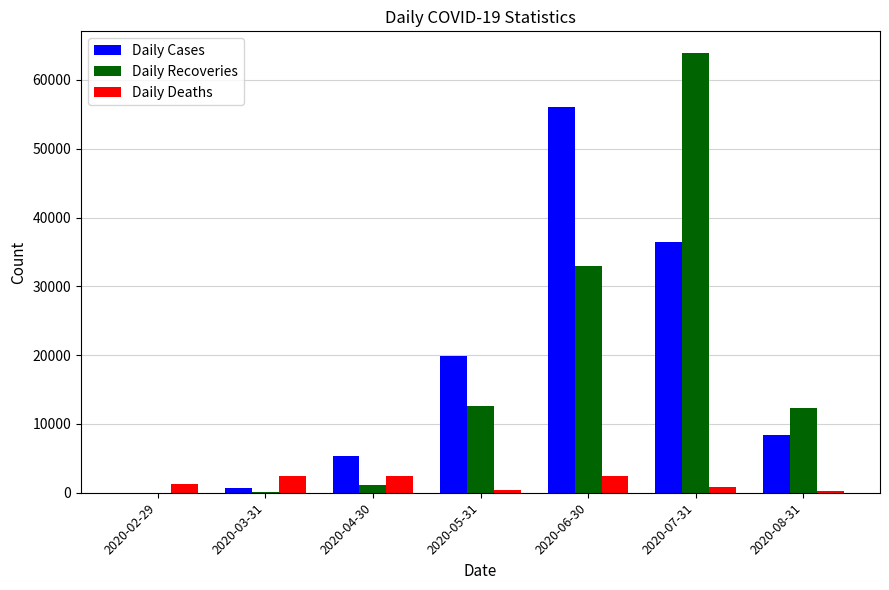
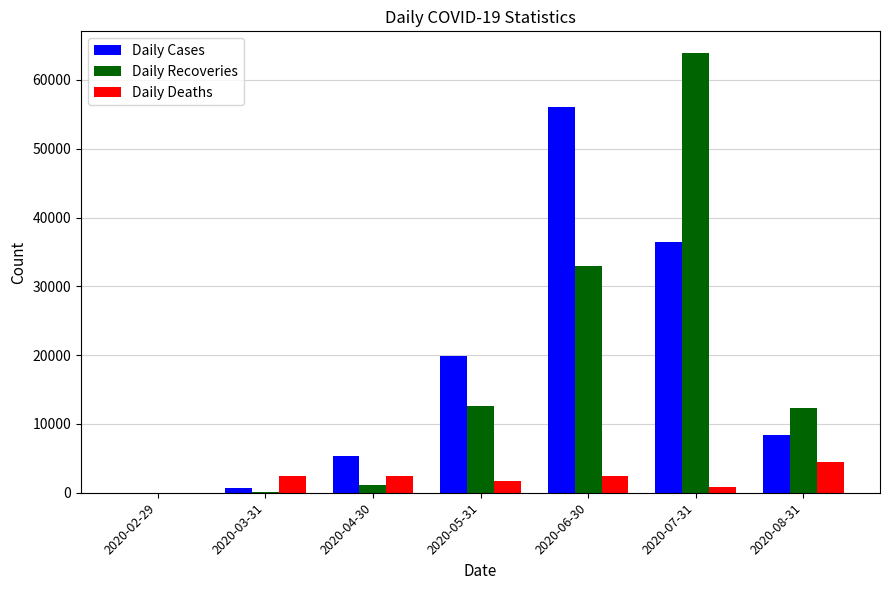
Daily Deaths, 2020-02-29: 1000 -> 0
Daily Deaths, 2020-05-31: 0 -> 2000
Daily Deaths, 2020-08-31: 0 -> 5000
